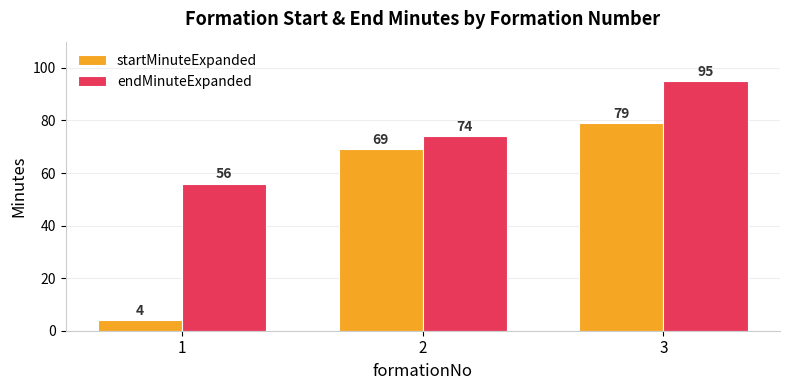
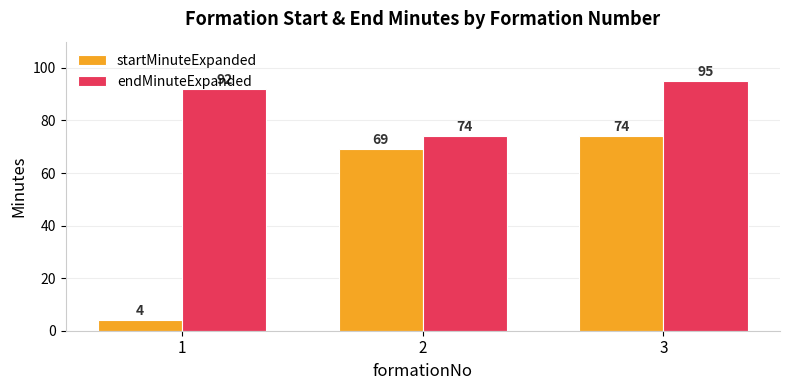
endMinuteExpanded, 1: 56 -> 92
startMinuteExpanded, 3: 79 -> 74
